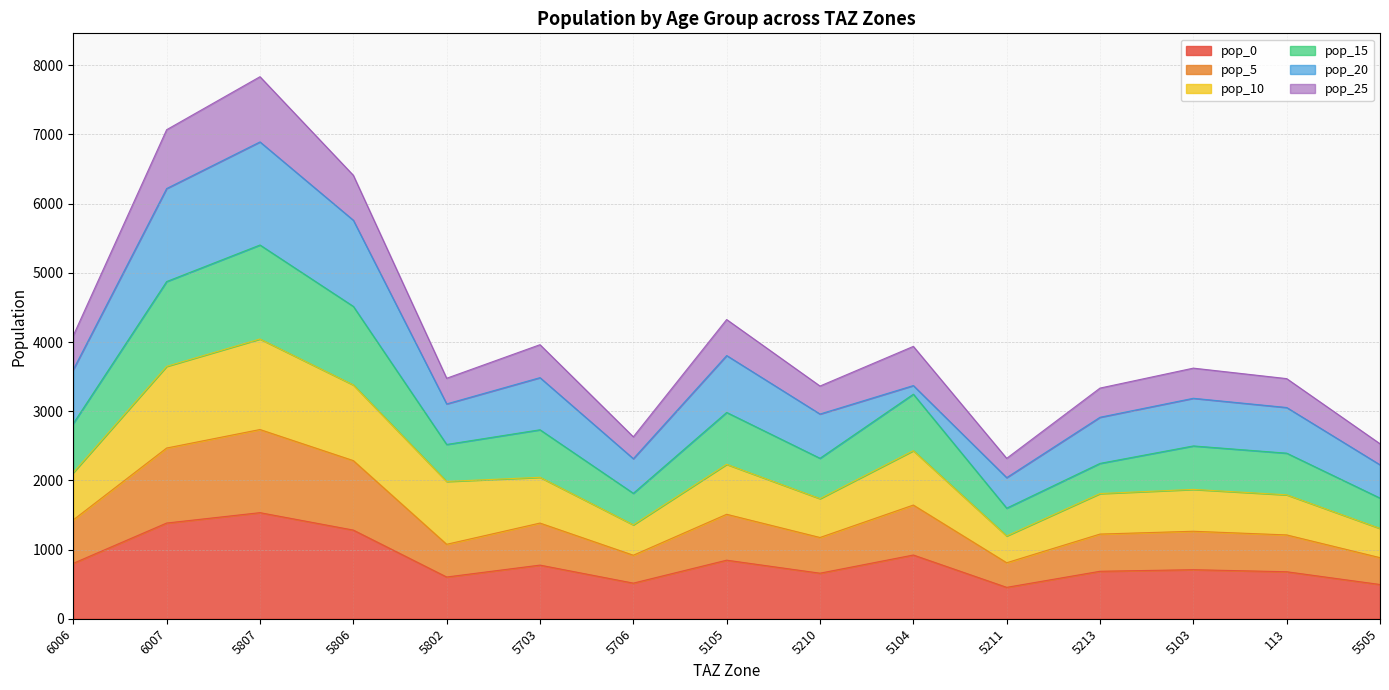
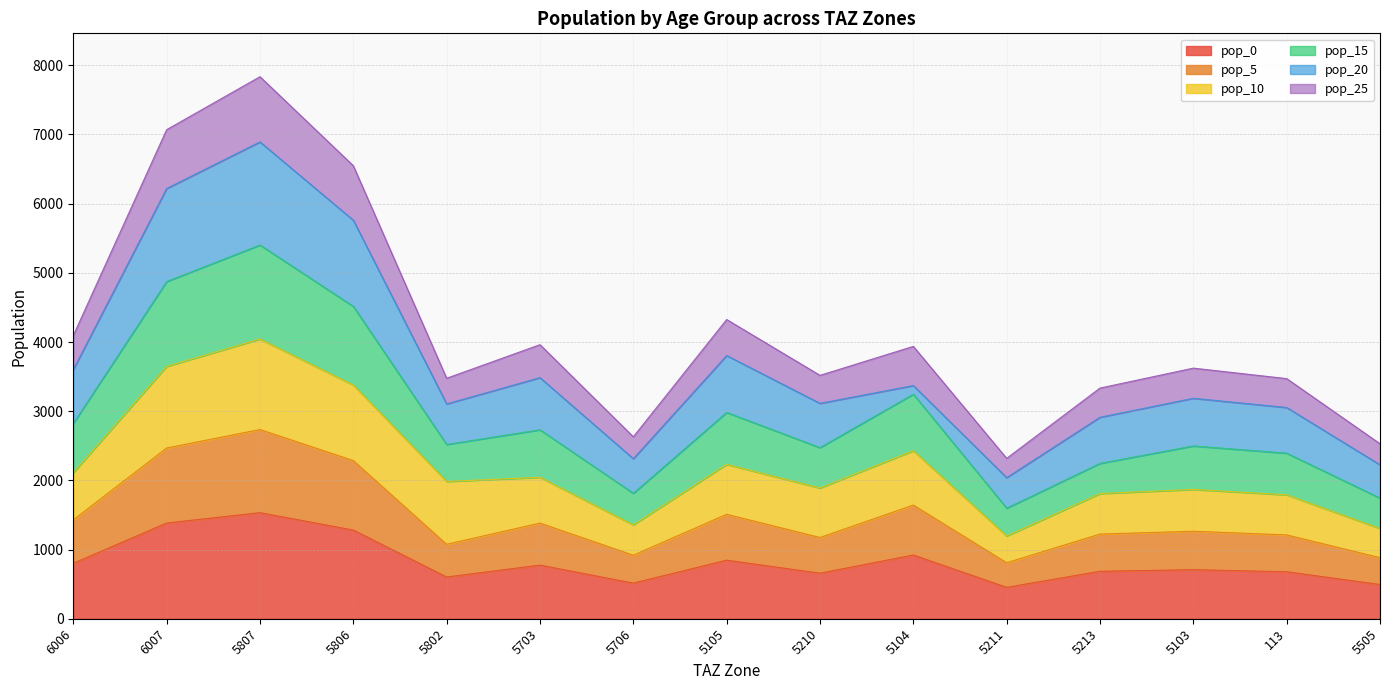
pop_25, 5806: 600 -> 800
pop_10, 5210: 600 -> 700
